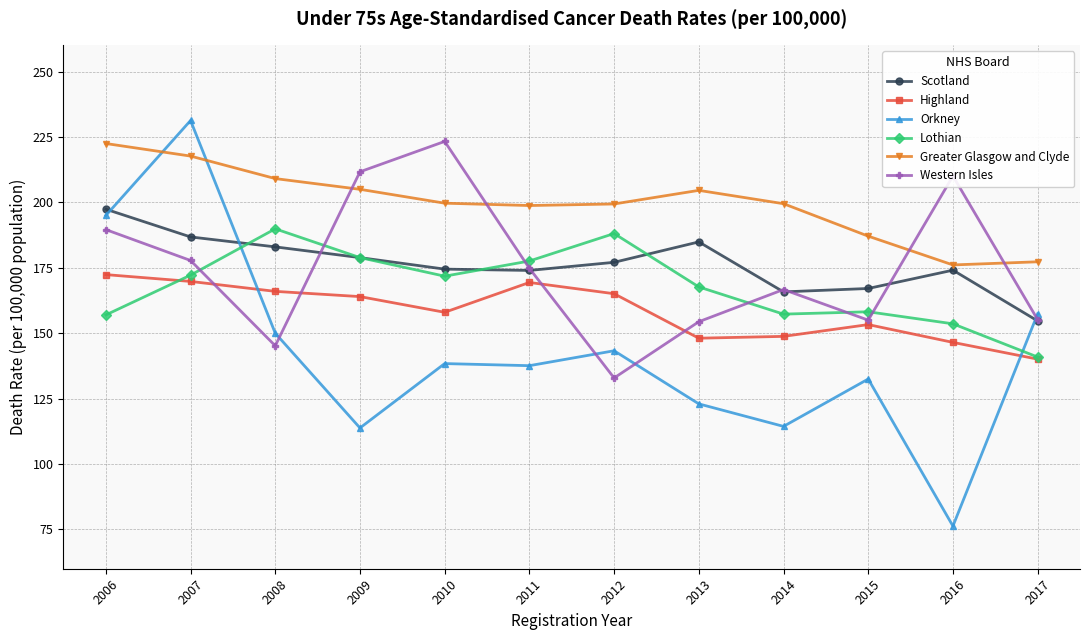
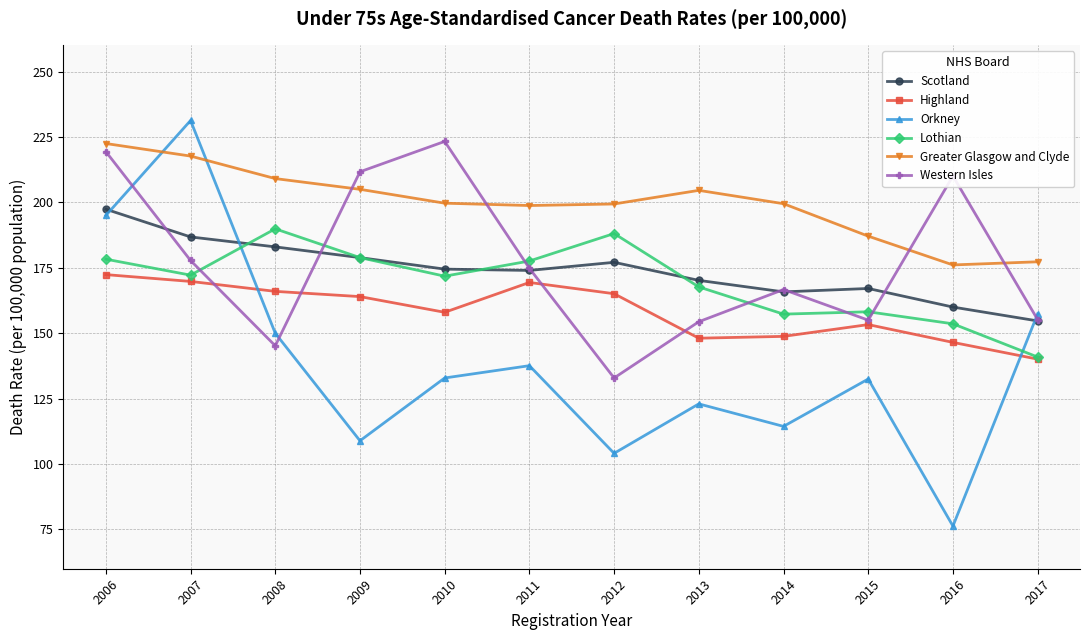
Lothian, 2006: 157 -> 178
Western Isles, 2006: 190 -> 219
Orkney, 2009: 114 -> 109
Orkney, 2010: 138 -> 133
Orkney, 2012: 143 -> 104
Scotland, 2013: 185 -> 170
Scotland, 2016: 174 -> 160
